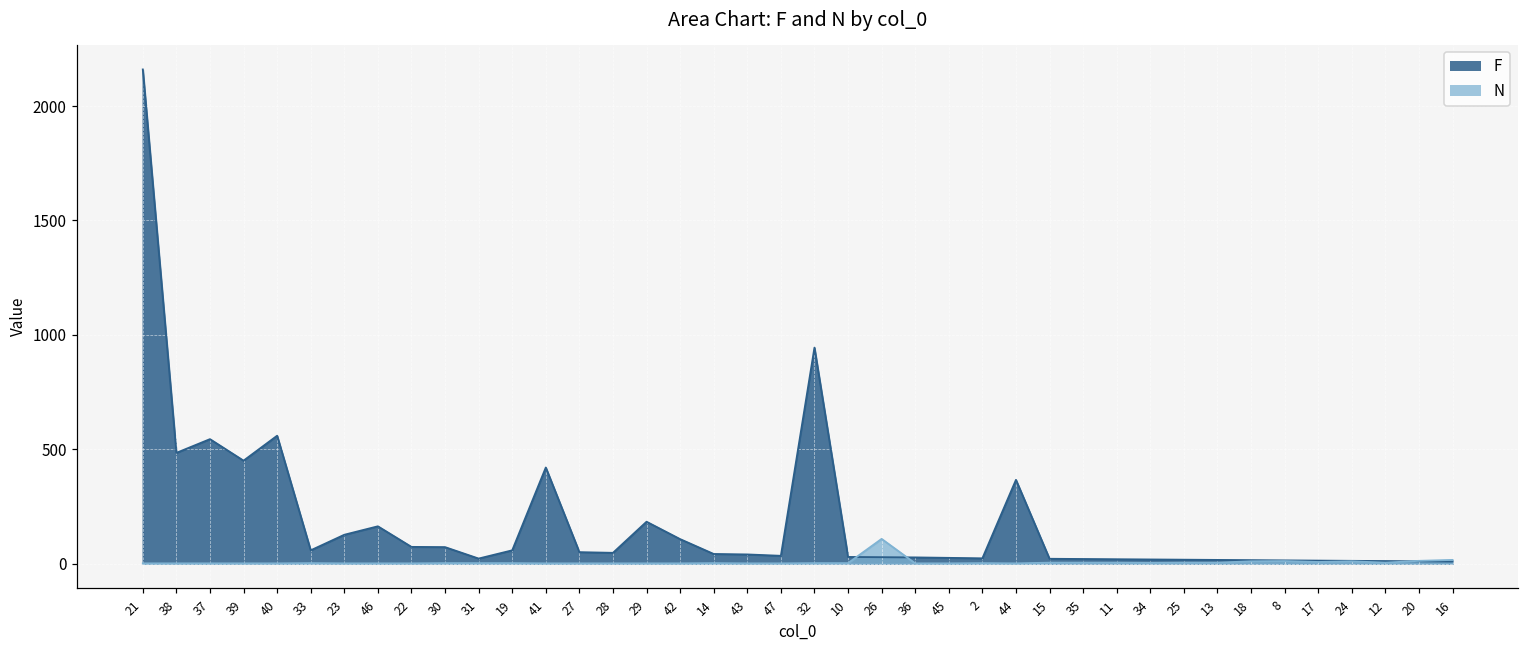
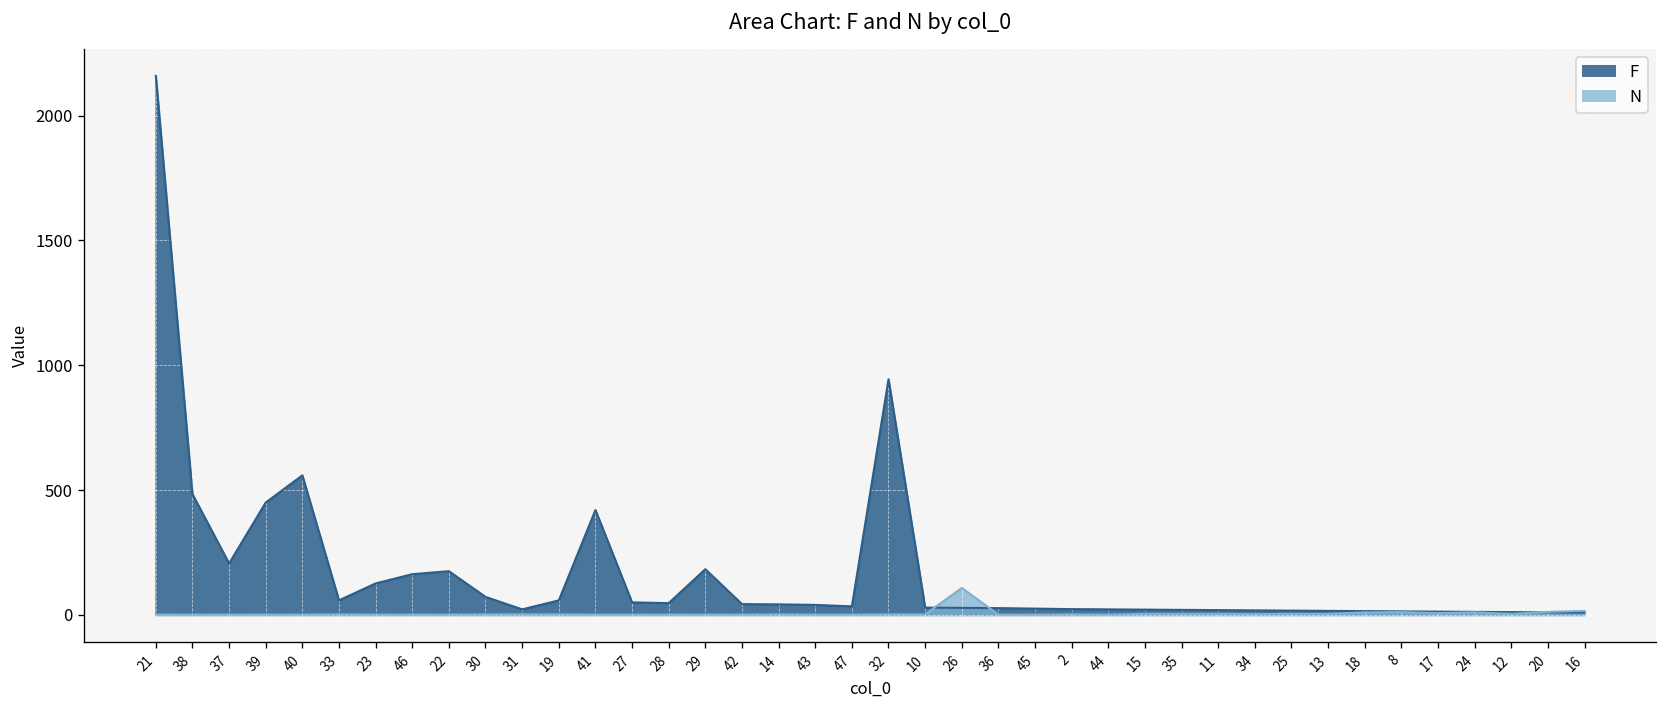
F, 37: 540 -> 210
F, 22: 70 -> 180
F, 42: 110 -> 40
F, 44: 370 -> 20
